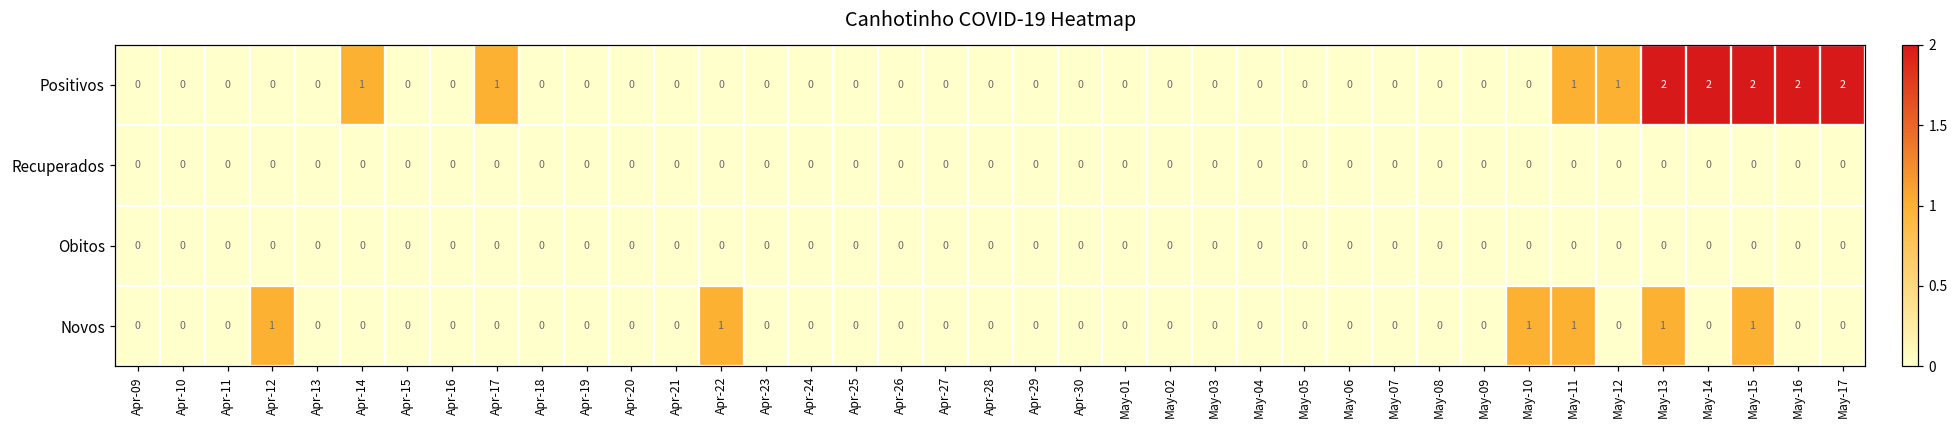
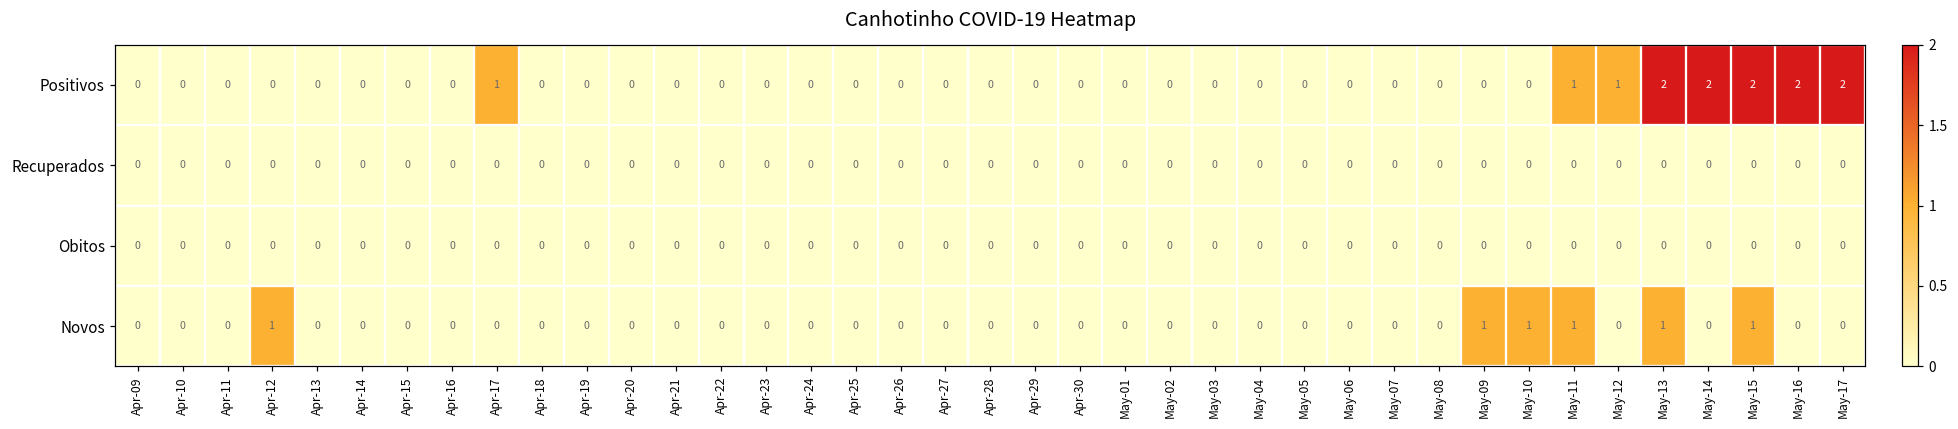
Positivos, Apr-14: 1 -> 0
Novos, Apr-22: 1 -> 0
Novos, May-09: 0 -> 1
